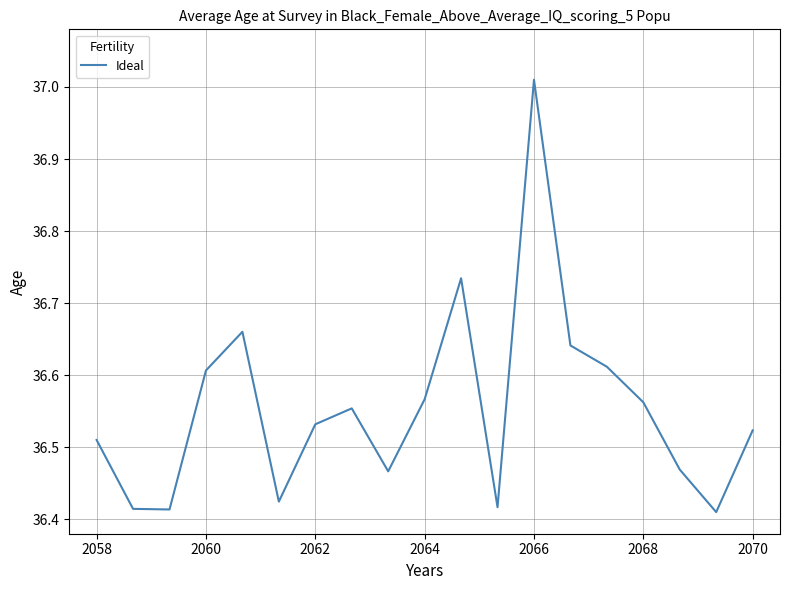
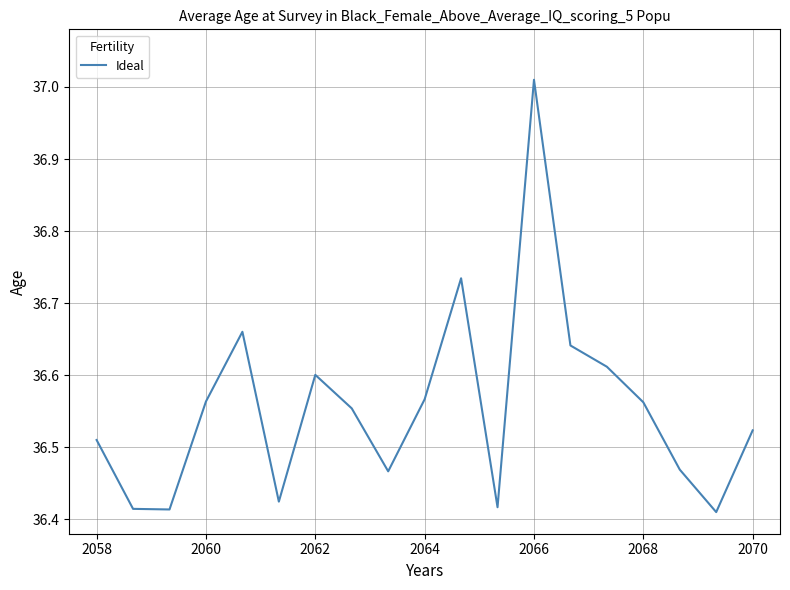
2060: 36.61 -> 36.56
2062: 36.53 -> 36.60
